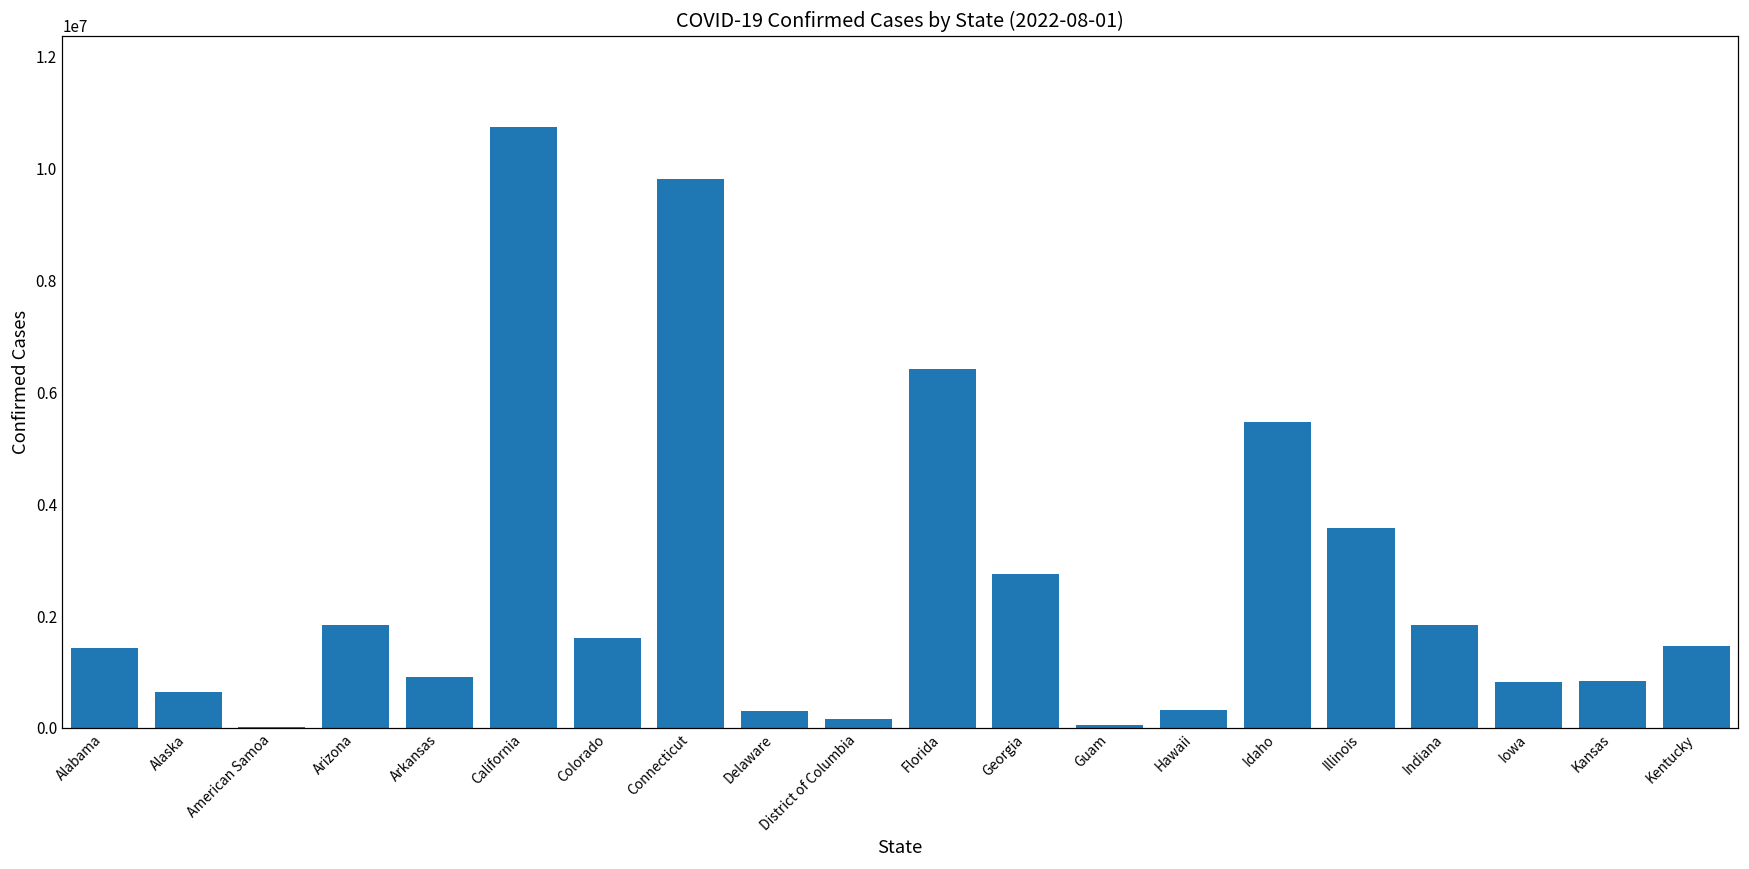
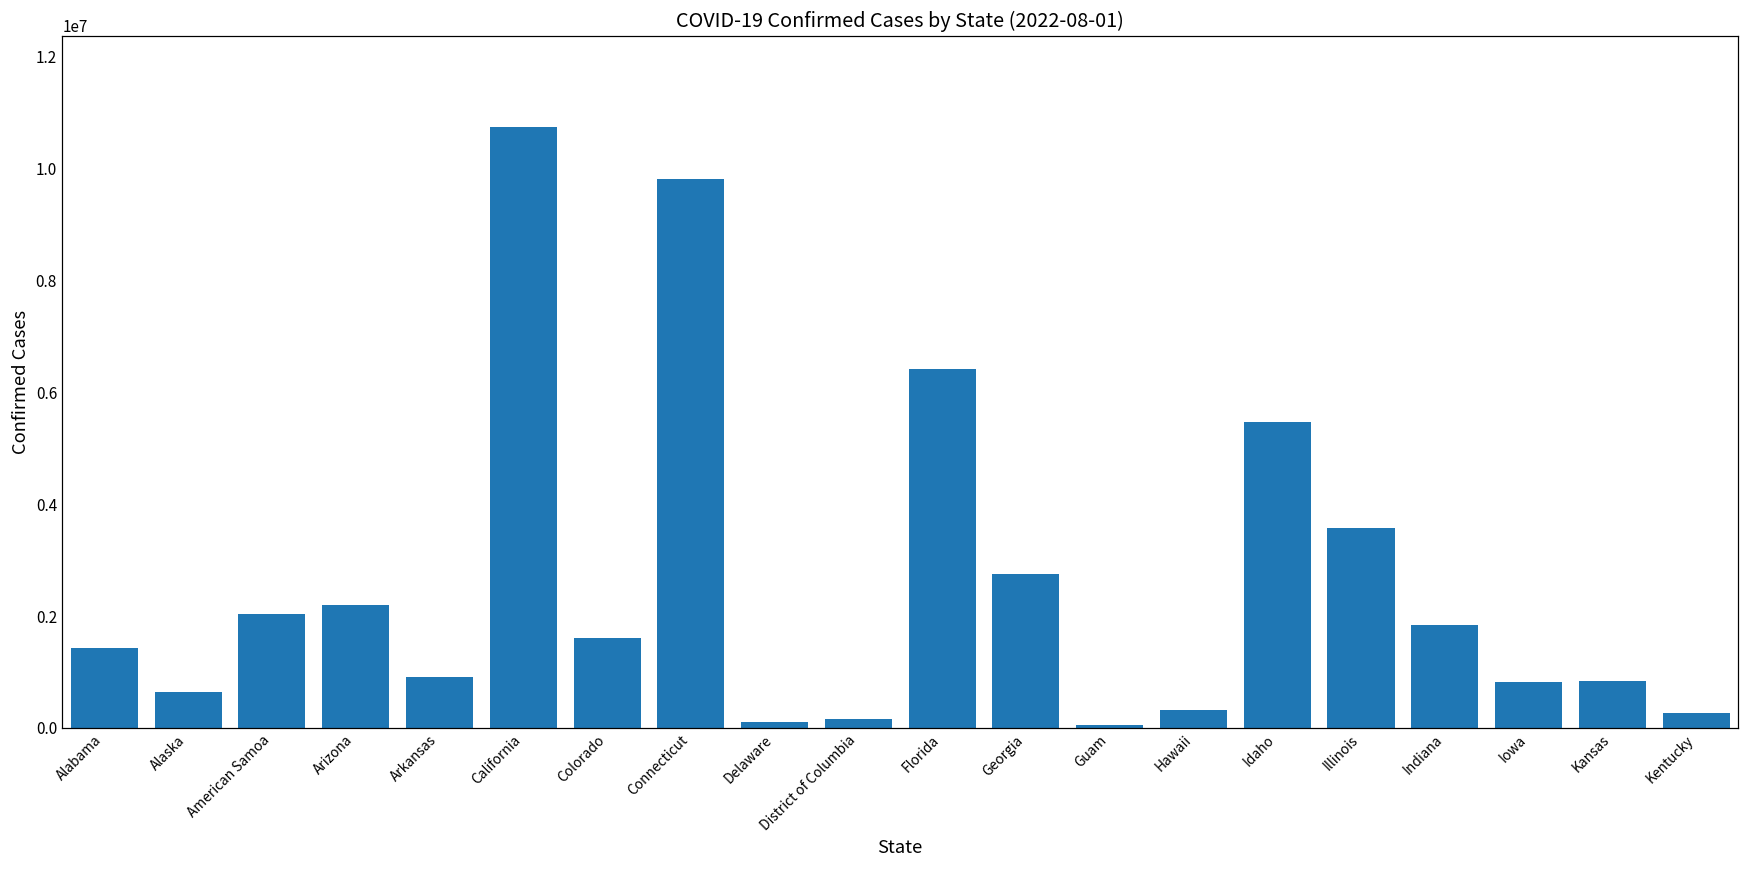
American Samoa: 0 -> 2000000
Arizona: 1800000 -> 2200000
Delaware: 300000 -> 100000
Kentucky: 1500000 -> 300000
